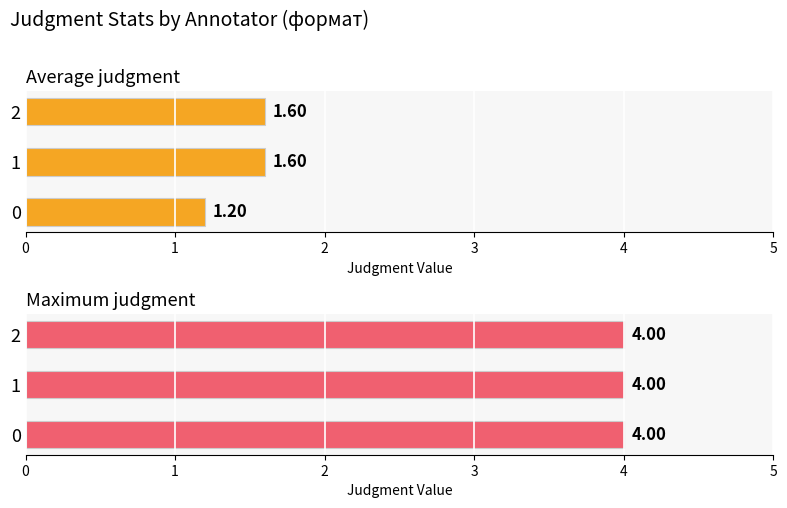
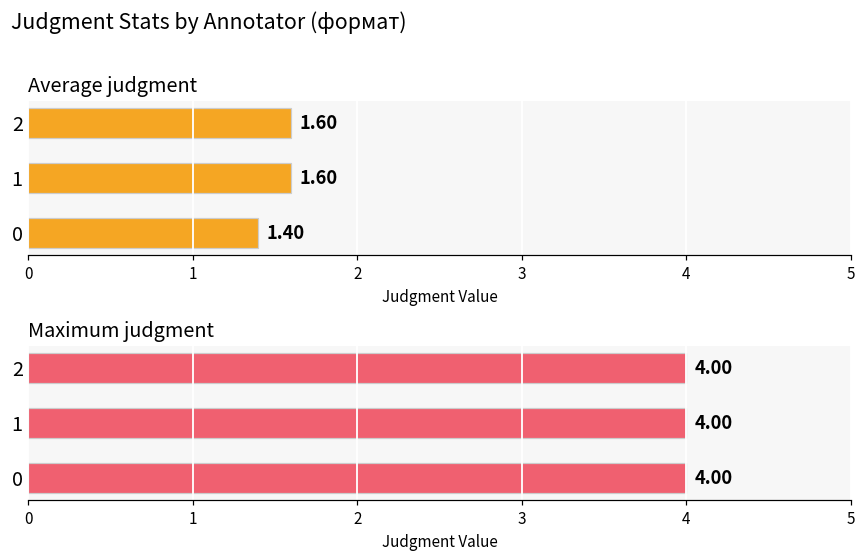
Average judgment, 0: 1.20 -> 1.40
